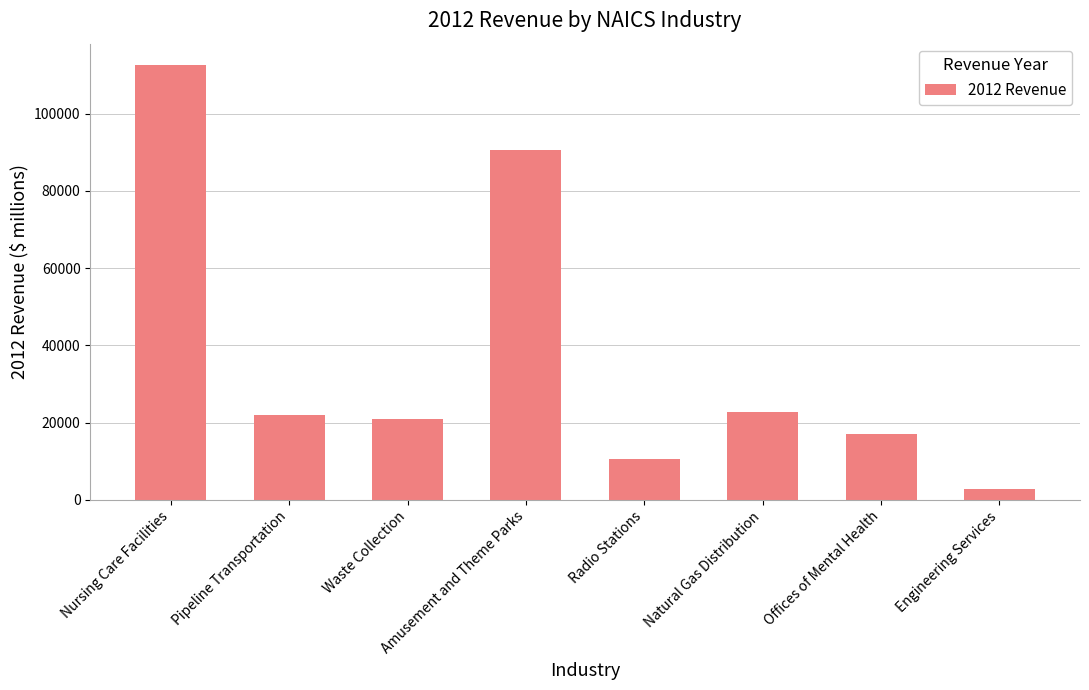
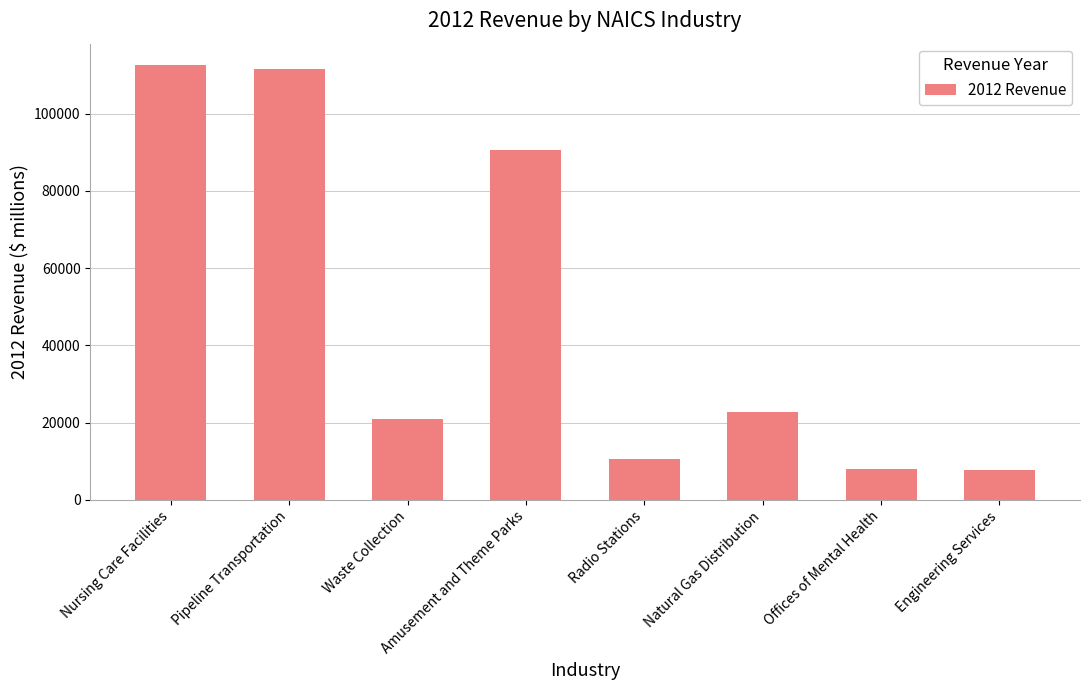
Pipeline Transportation: 22000 -> 112000
Offices of Mental Health: 17000 -> 8000
Engineering Services: 3000 -> 8000
